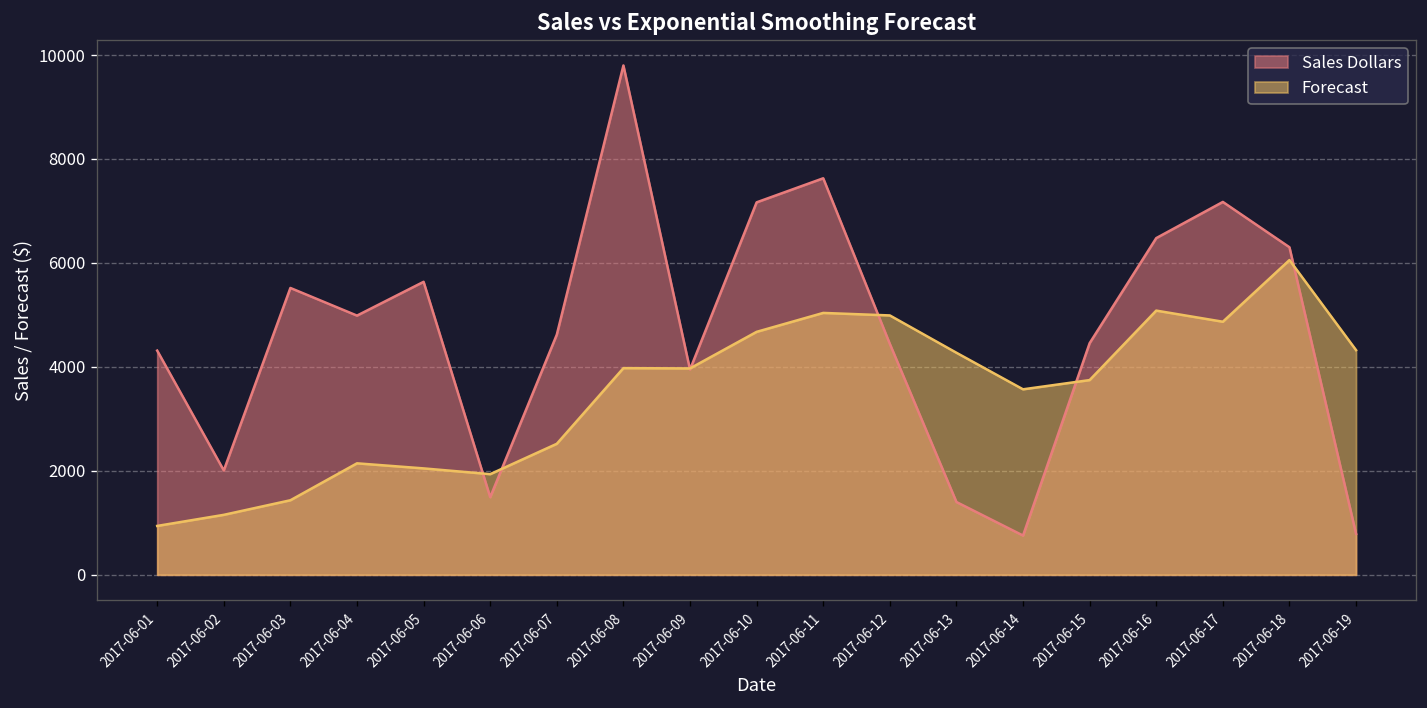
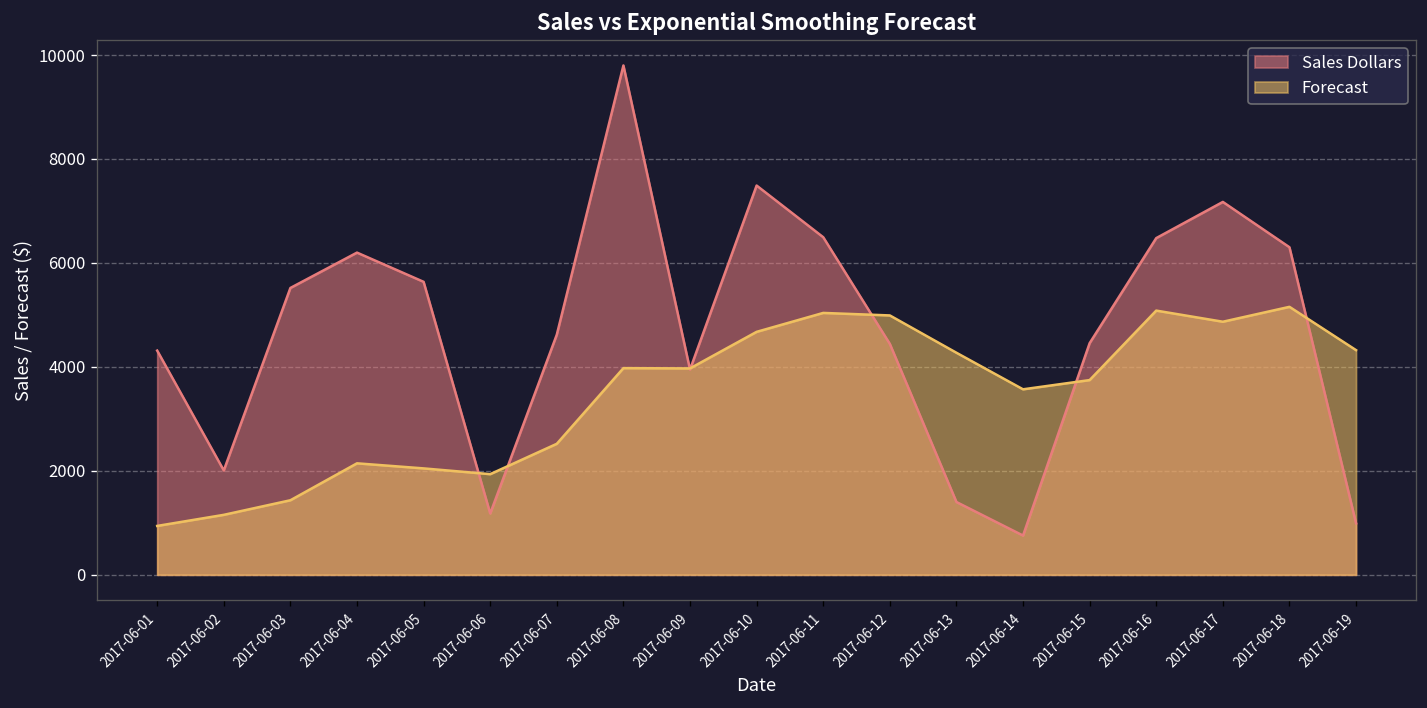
Sales Dollars, 2017-06-04: 5000 -> 6200
Sales Dollars, 2017-06-06: 1500 -> 1200
Sales Dollars, 2017-06-10: 7200 -> 7500
Sales Dollars, 2017-06-11: 7600 -> 6500
Forecast, 2017-06-18: 6100 -> 5200
Sales Dollars, 2017-06-19: 800 -> 1000
